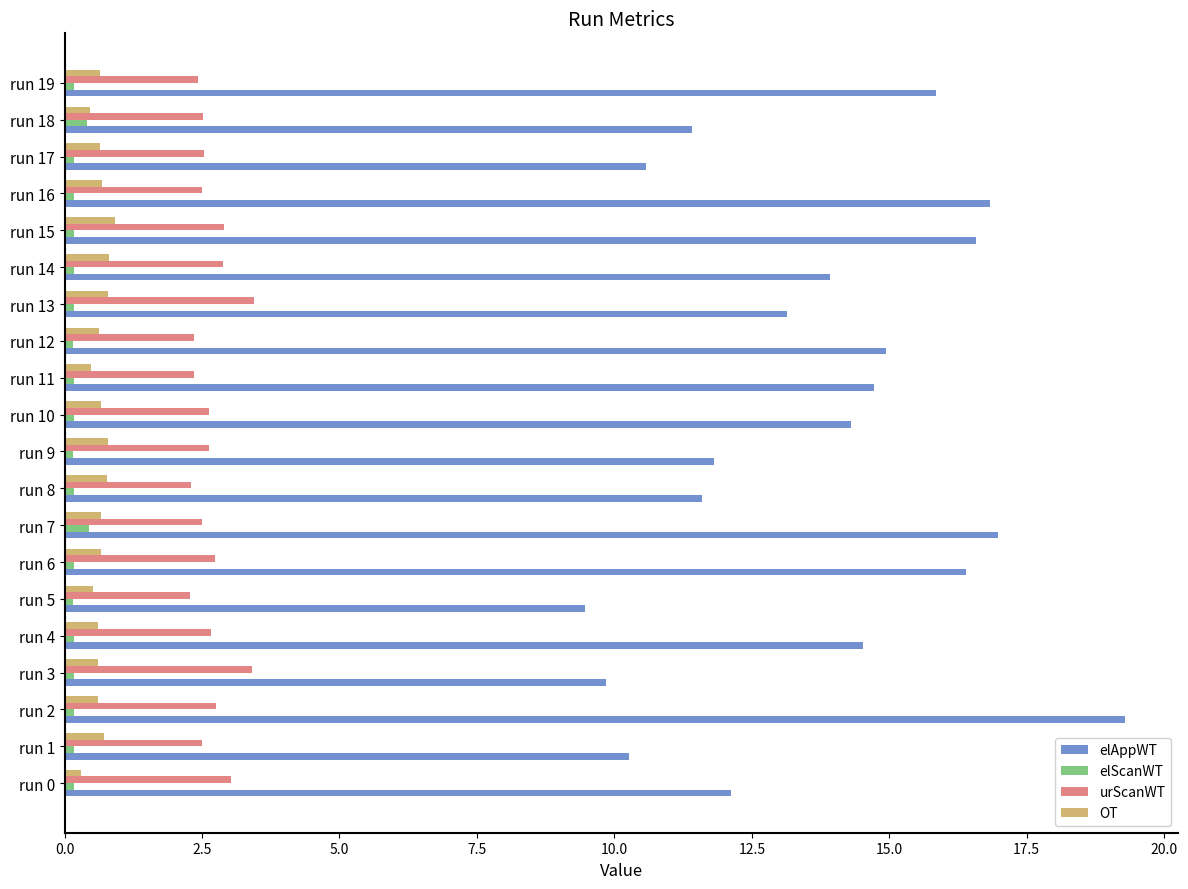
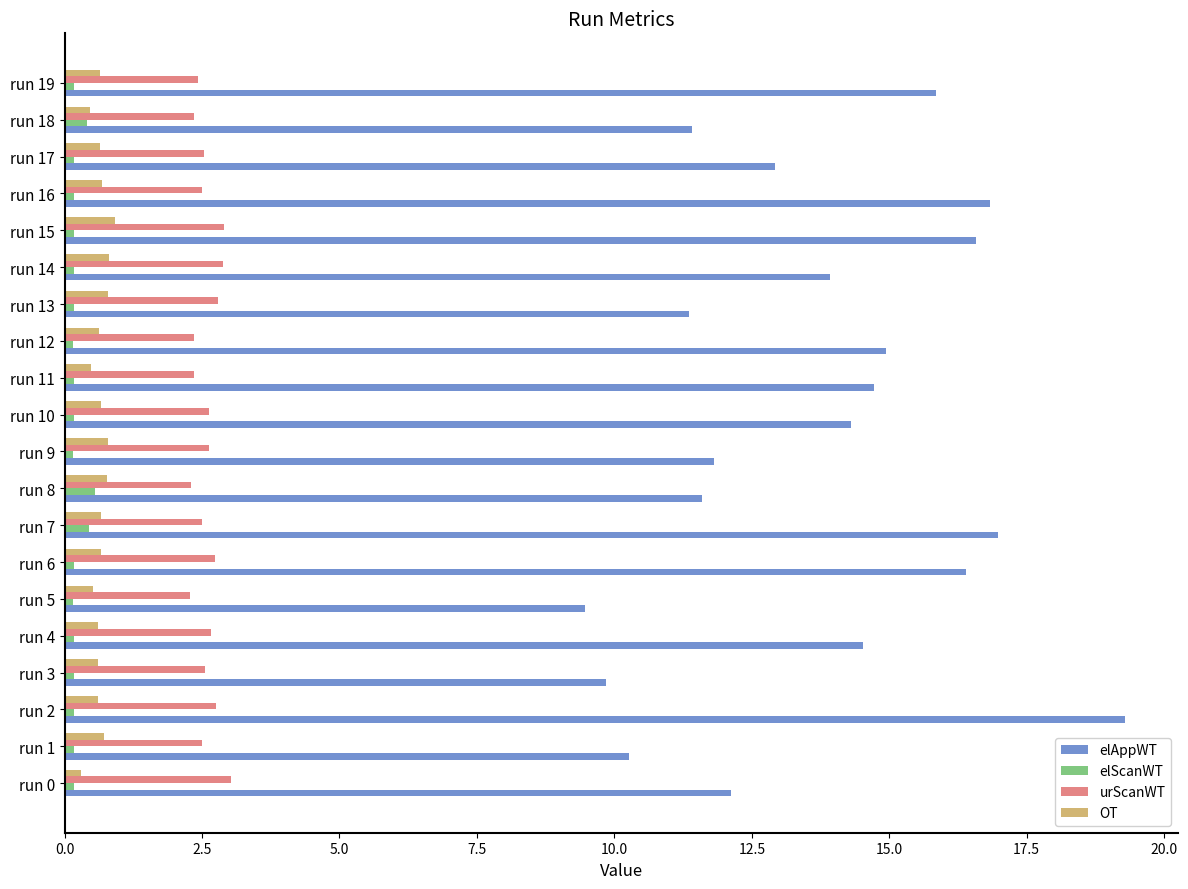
urScanWT, run 18: 2.5 -> 2.4
elAppWT, run 17: 10.6 -> 12.9
urScanWT, run 13: 3.5 -> 2.8
elAppWT, run 13: 13.1 -> 11.4
elScanWT, run 8: 0.2 -> 0.6
urScanWT, run 3: 3.4 -> 2.6
